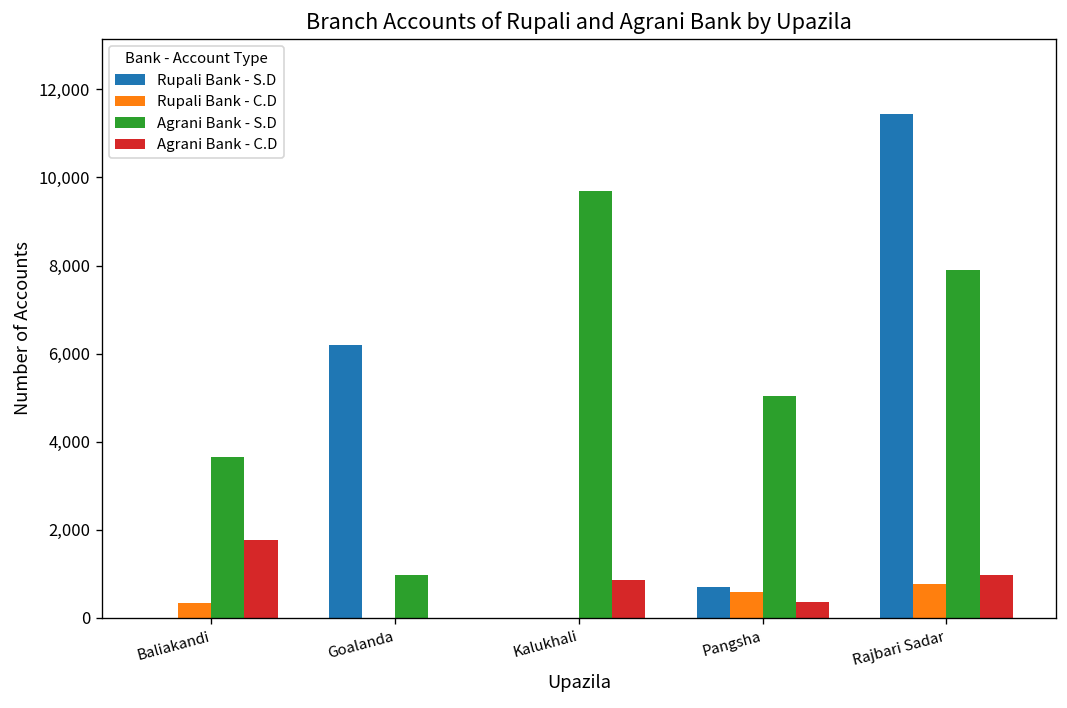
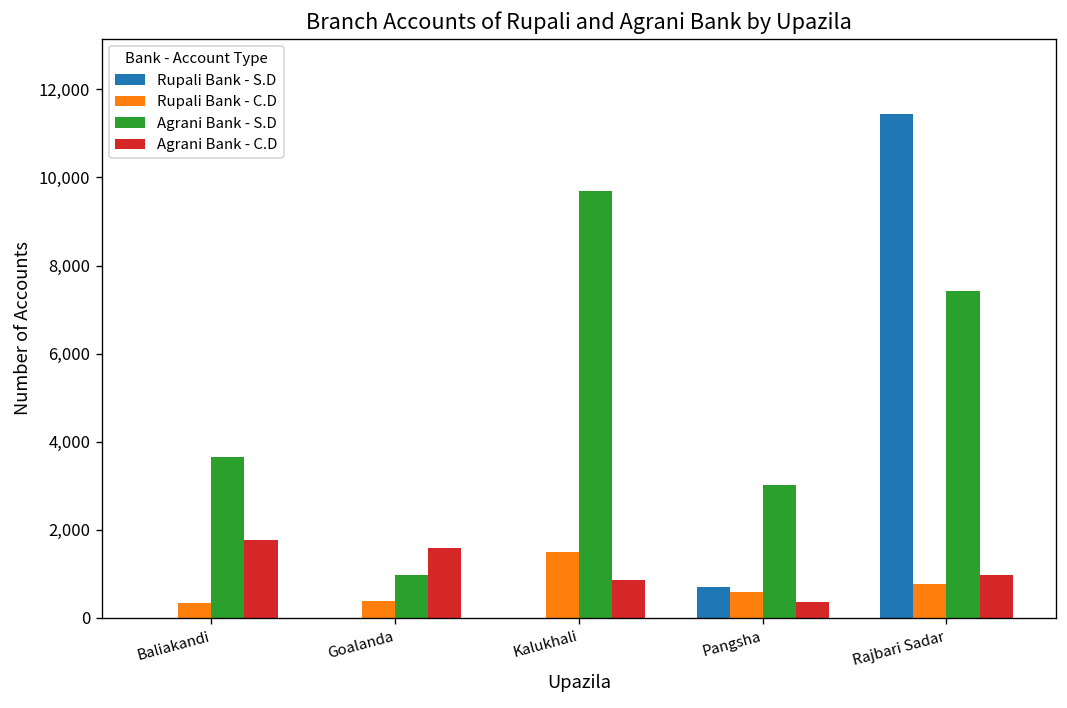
Rupali Bank - S.D, Goalanda: 6,200 -> 0
Rupali Bank - C.D, Goalanda: 0 -> 400
Agrani Bank - C.D, Goalanda: 0 -> 1,600
Rupali Bank - C.D, Kalukhali: 0 -> 1,500
Agrani Bank - S.D, Pangsha: 5,000 -> 3,000
Agrani Bank - S.D, Rajbari Sadar: 7,900 -> 7,400
